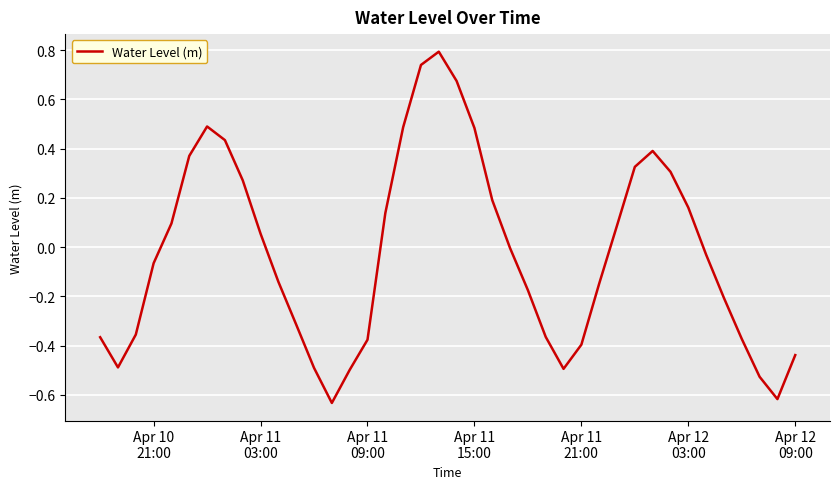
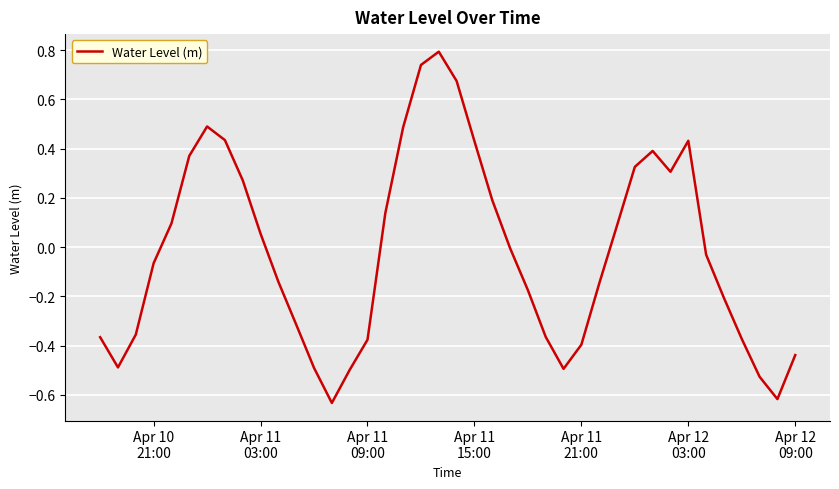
Apr 11 15:00: 0.48 -> 0.43
Apr 12 03:00: 0.16 -> 0.43
